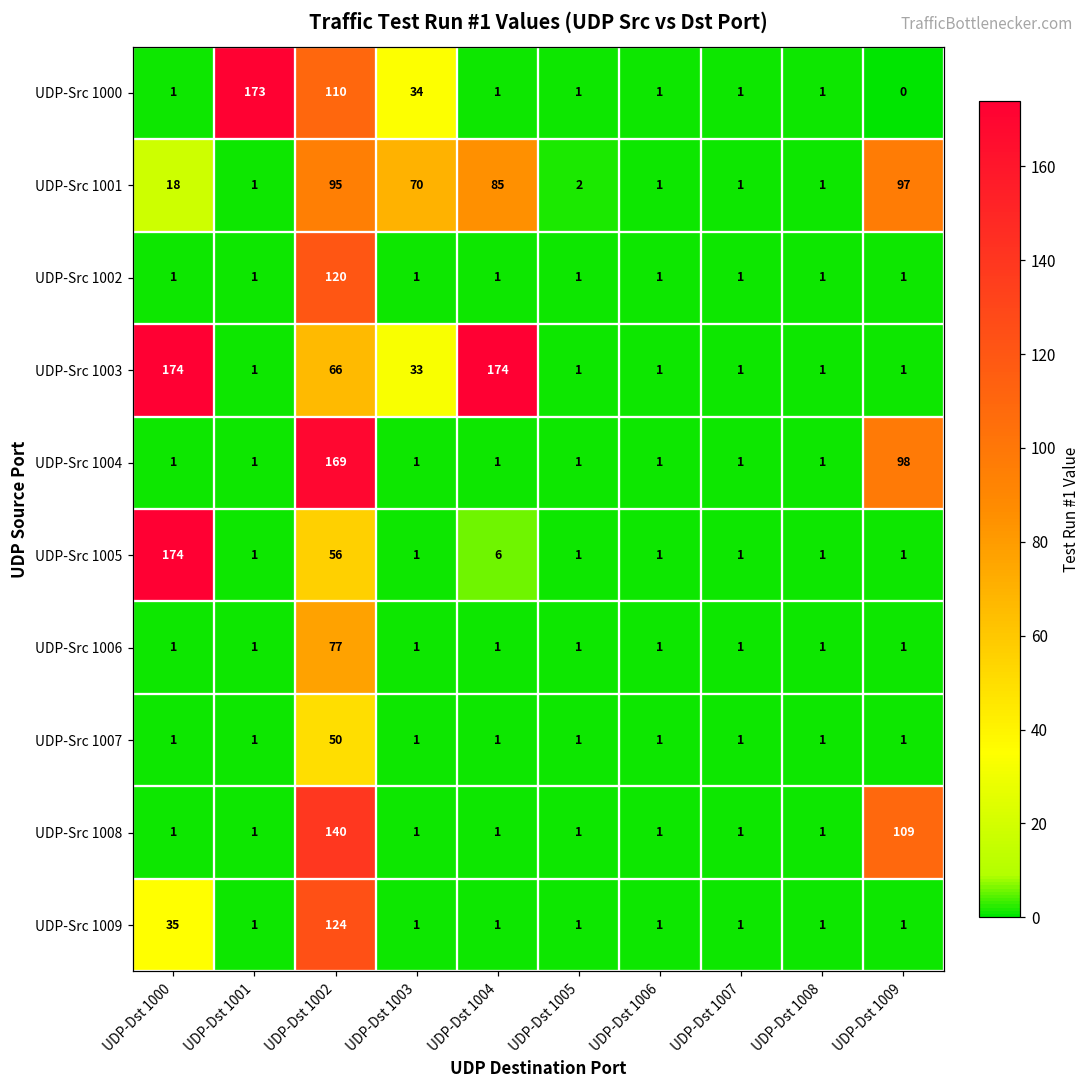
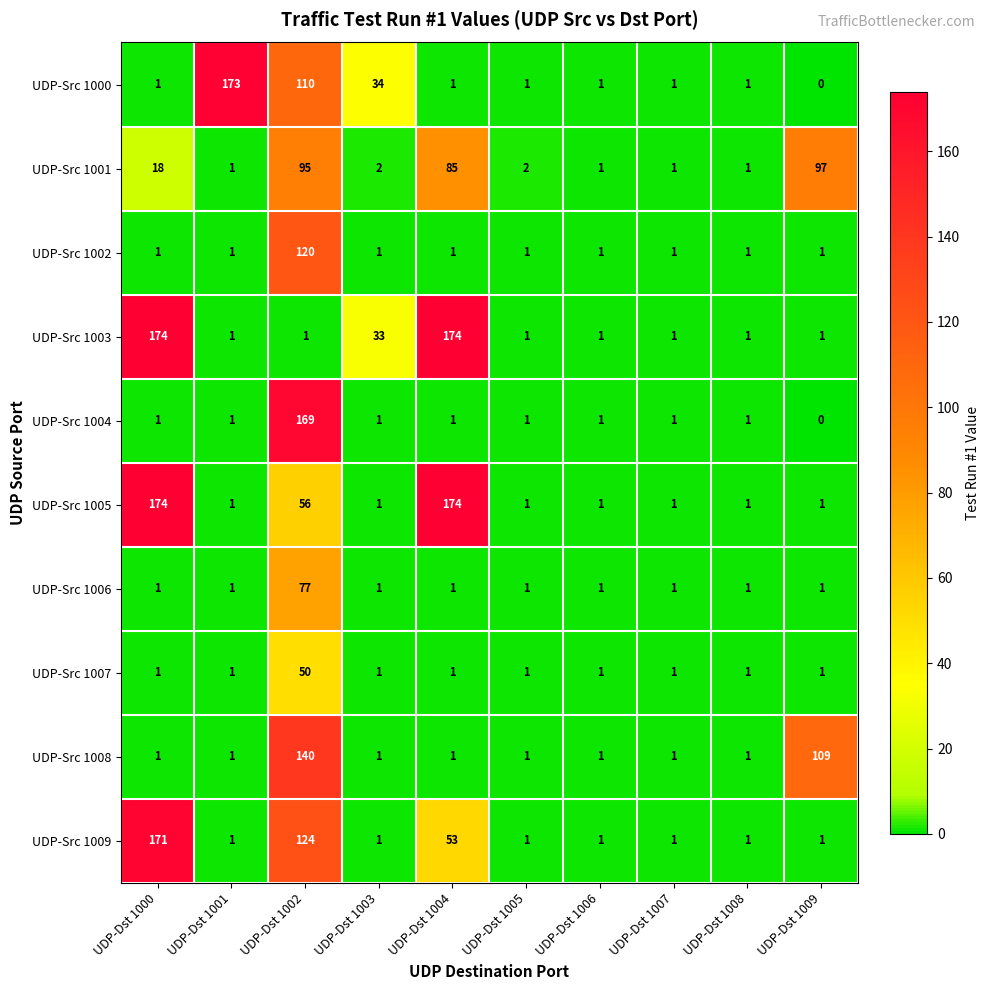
UDP-Src 1001, UDP-Dst 1003: 70 -> 2
UDP-Src 1003, UDP-Dst 1002: 66 -> 1
UDP-Src 1004, UDP-Dst 1009: 98 -> 0
UDP-Src 1005, UDP-Dst 1004: 6 -> 174
UDP-Src 1009, UDP-Dst 1000: 35 -> 171
UDP-Src 1009, UDP-Dst 1004: 1 -> 53
